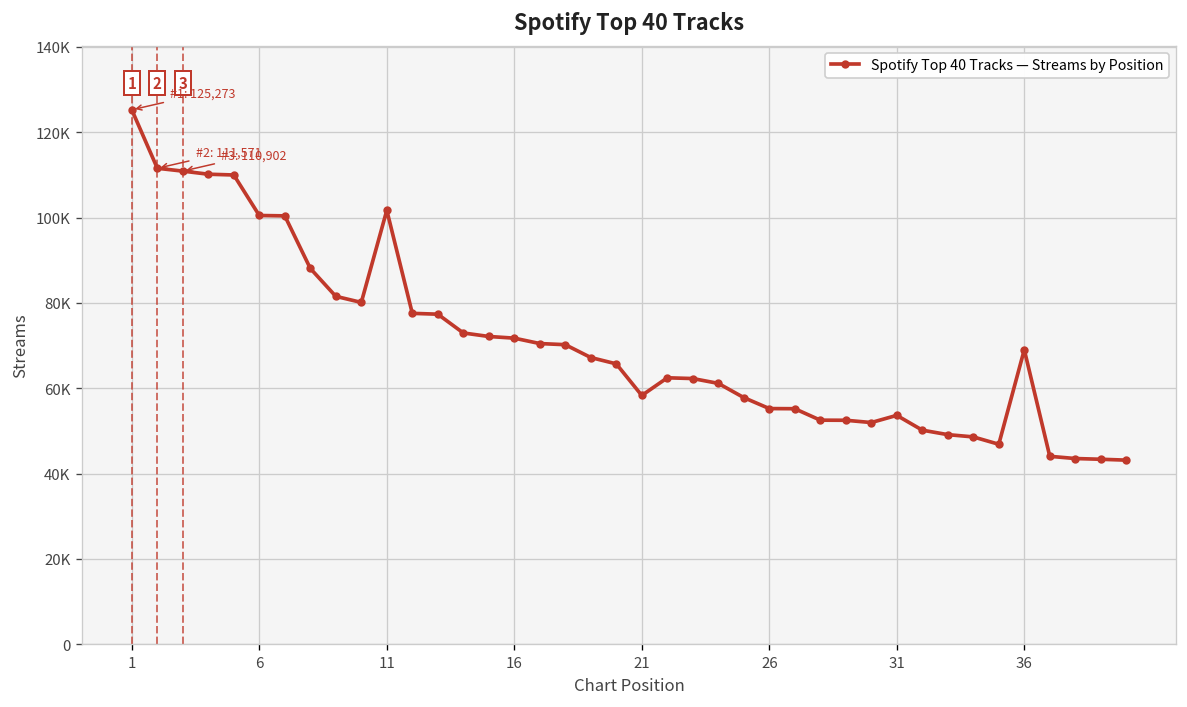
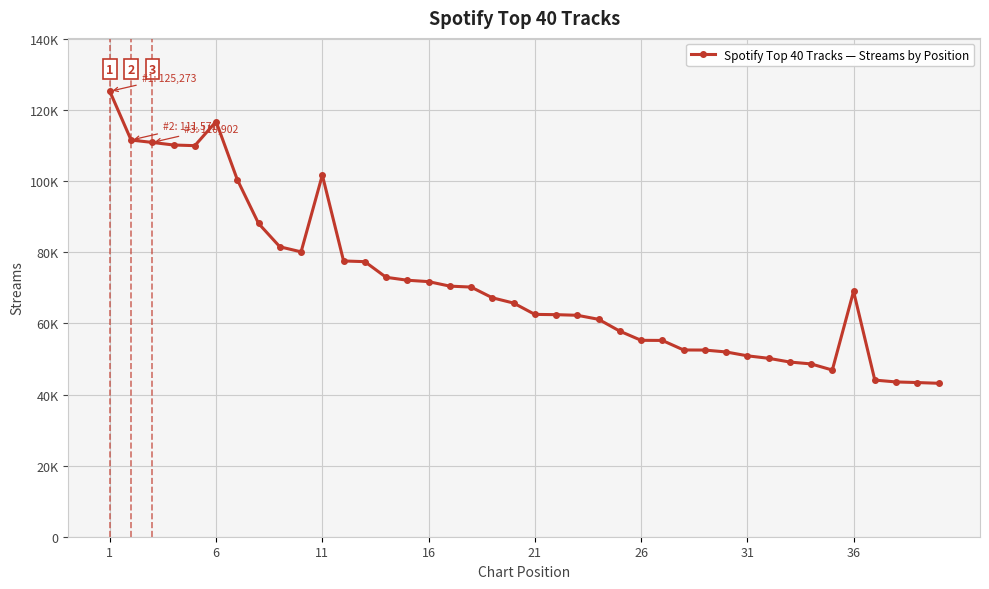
6: 100000 -> 117000
21: 58000 -> 63000
31: 54000 -> 51000
